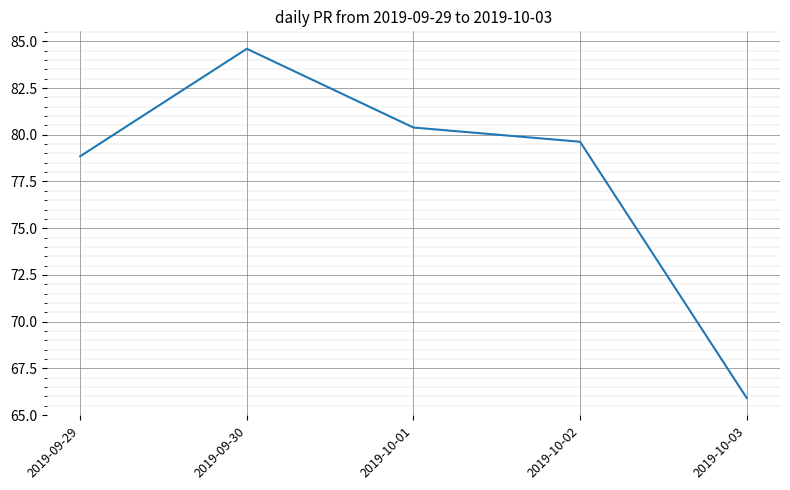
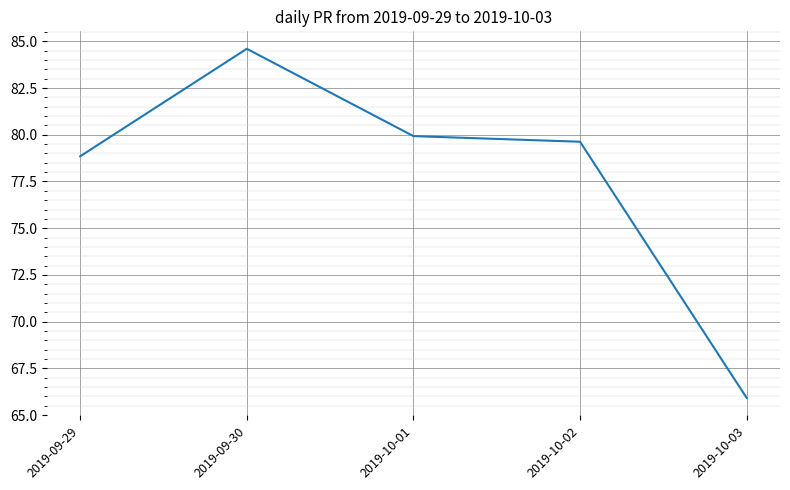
2019-10-01: 80.4 -> 79.9
